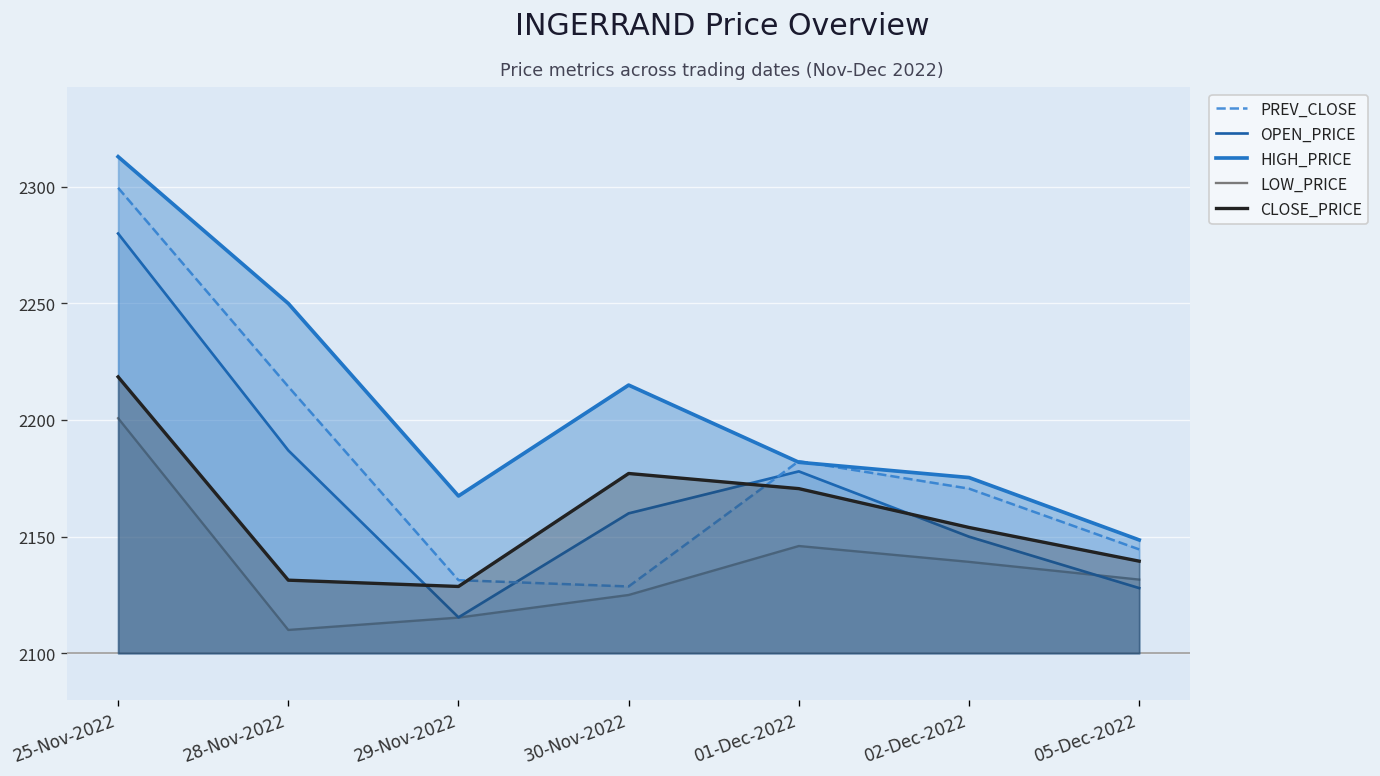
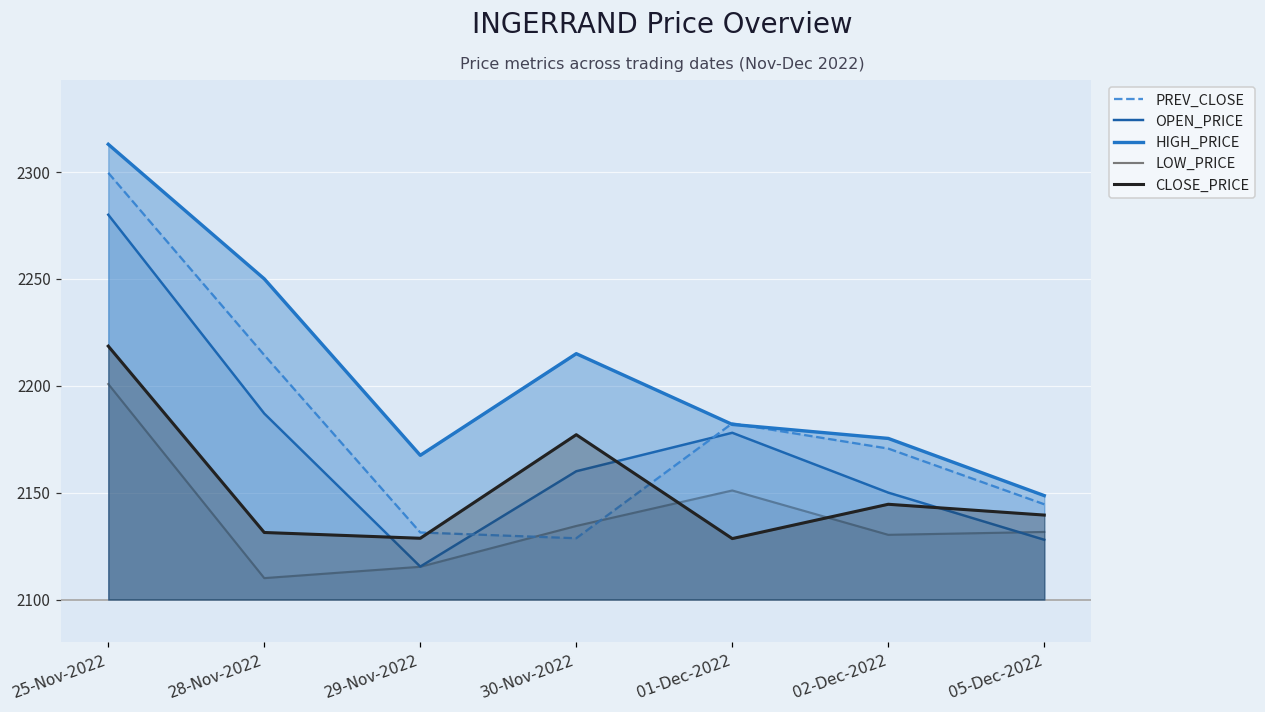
LOW_PRICE, 30-Nov-2022: 2125 -> 2134
LOW_PRICE, 01-Dec-2022: 2146 -> 2151
CLOSE_PRICE, 01-Dec-2022: 2171 -> 2129
LOW_PRICE, 02-Dec-2022: 2139 -> 2130
CLOSE_PRICE, 02-Dec-2022: 2154 -> 2145
